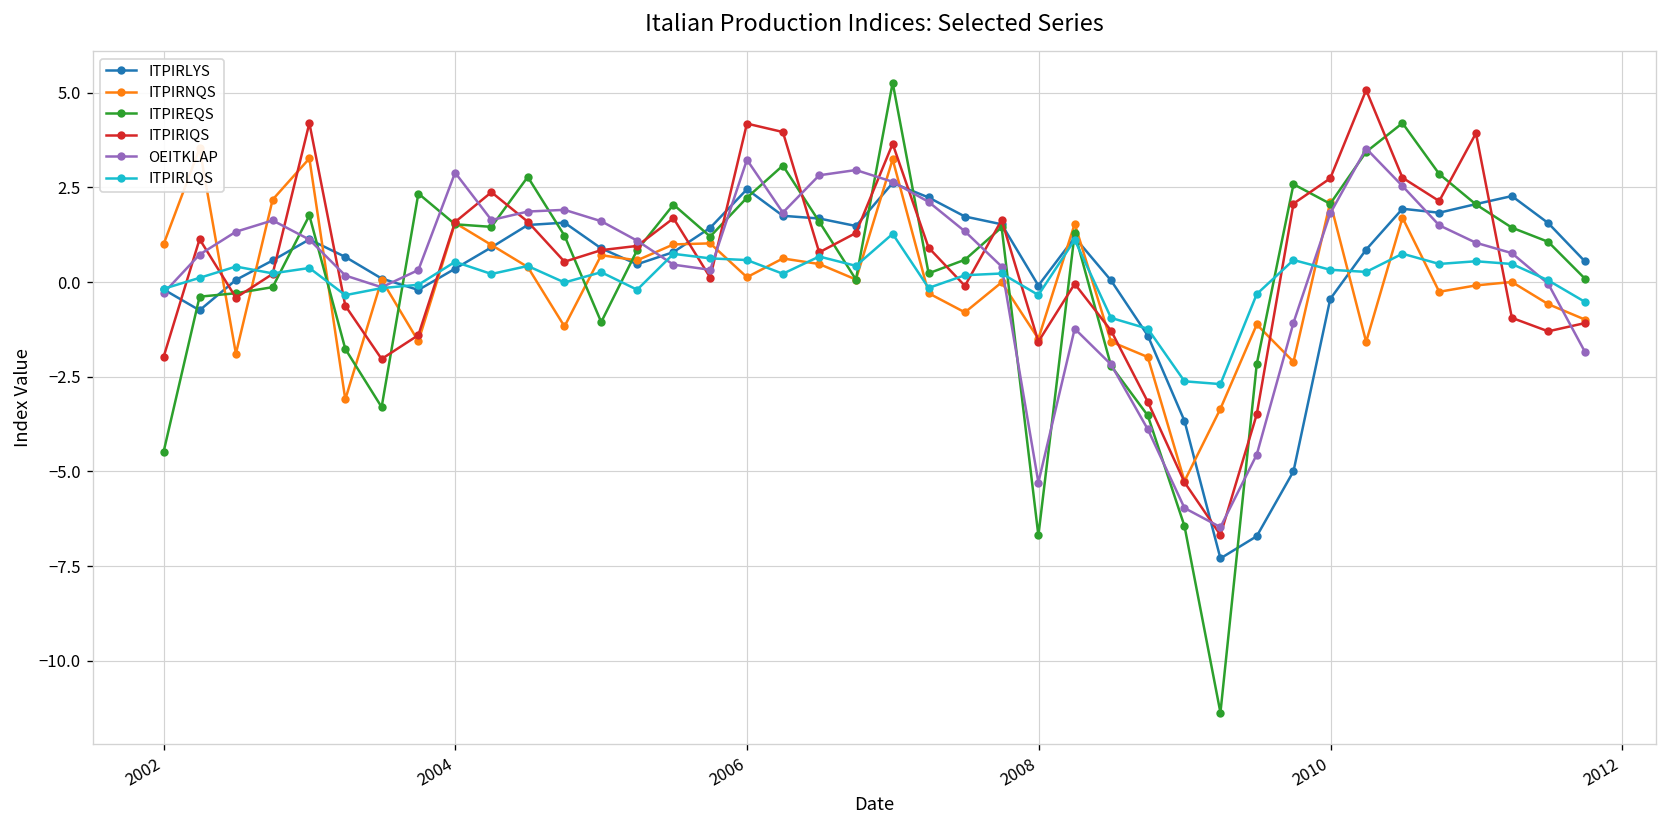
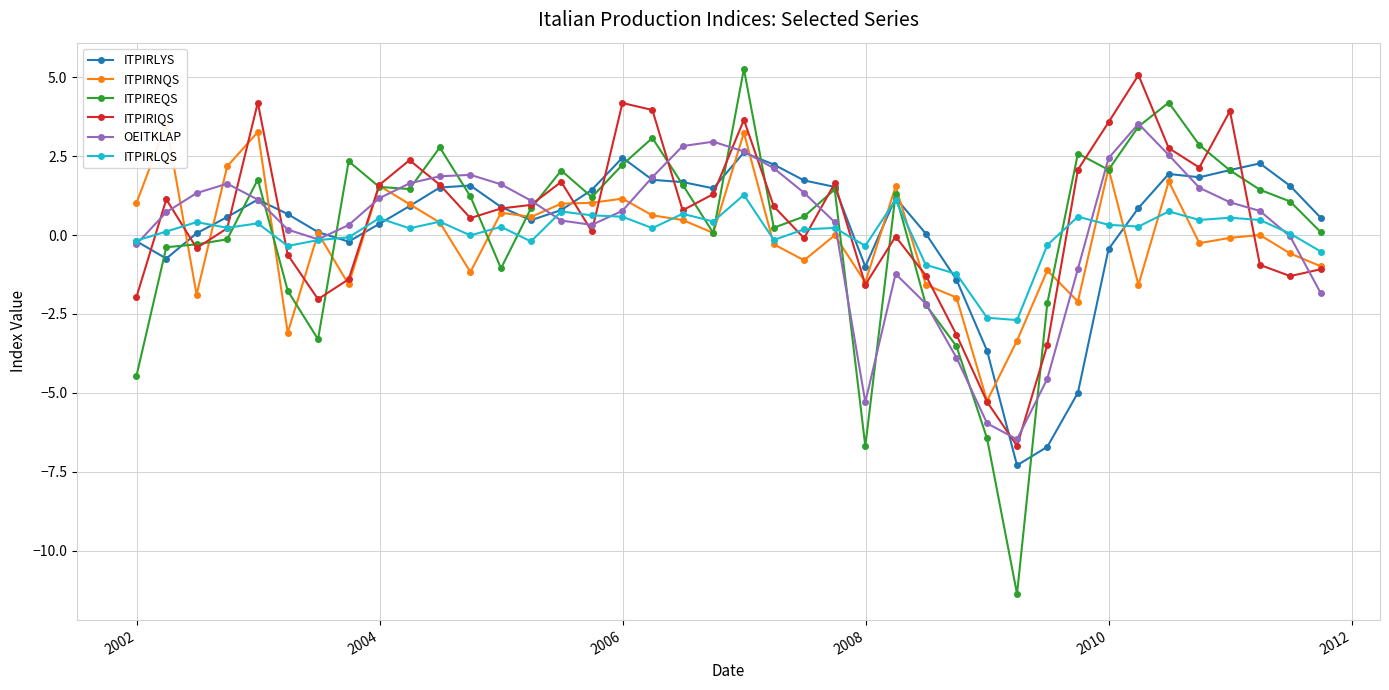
OEITKLAP, 2004: 2.9 -> 1.2
ITPIRNQS, 2006: 0.1 -> 1.2
OEITKLAP, 2006: 3.2 -> 0.8
ITPIRLYS, 2008: -0.1 -> -1.0
ITPIRIQS, 2010: 2.7 -> 3.6
OEITKLAP, 2010: 1.8 -> 2.4
